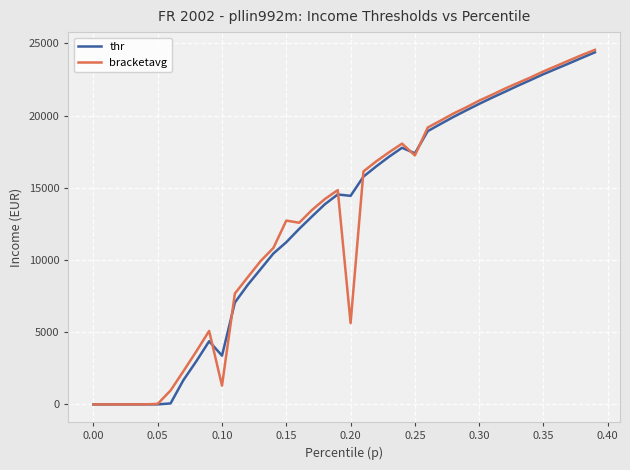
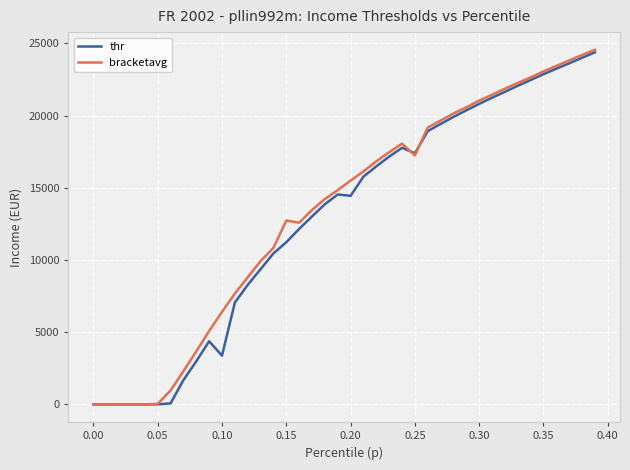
bracketavg, 0.10: 1300 -> 6400
bracketavg, 0.20: 5600 -> 15500
